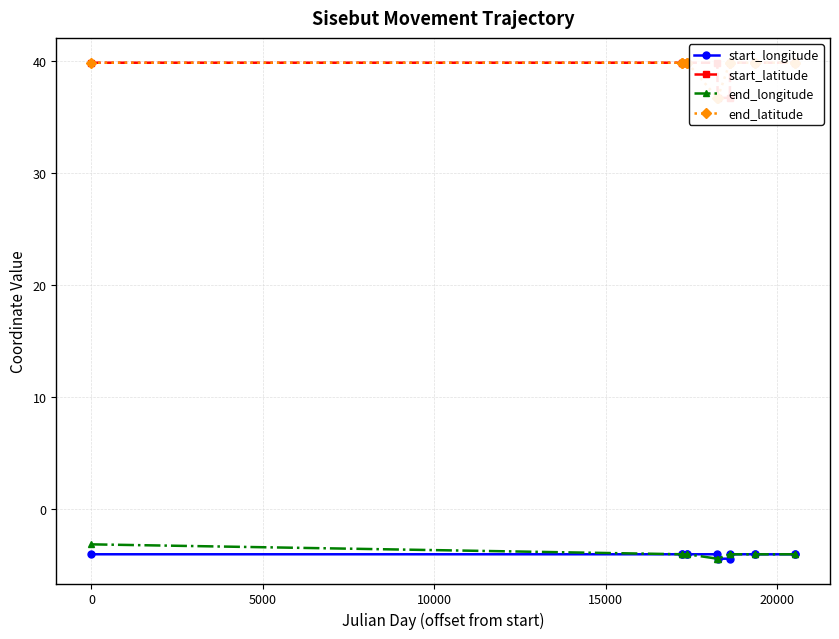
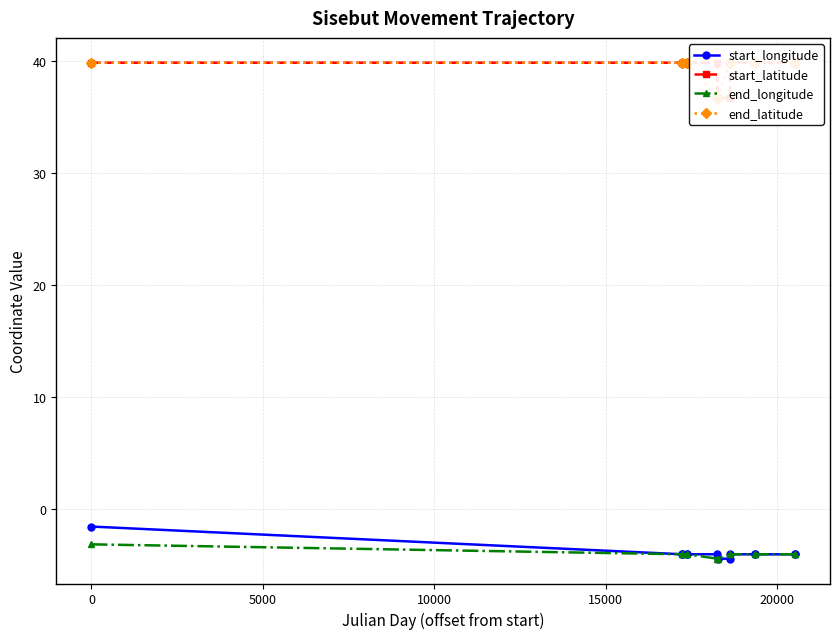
start_longitude, 0: -4.0 -> -1.6
